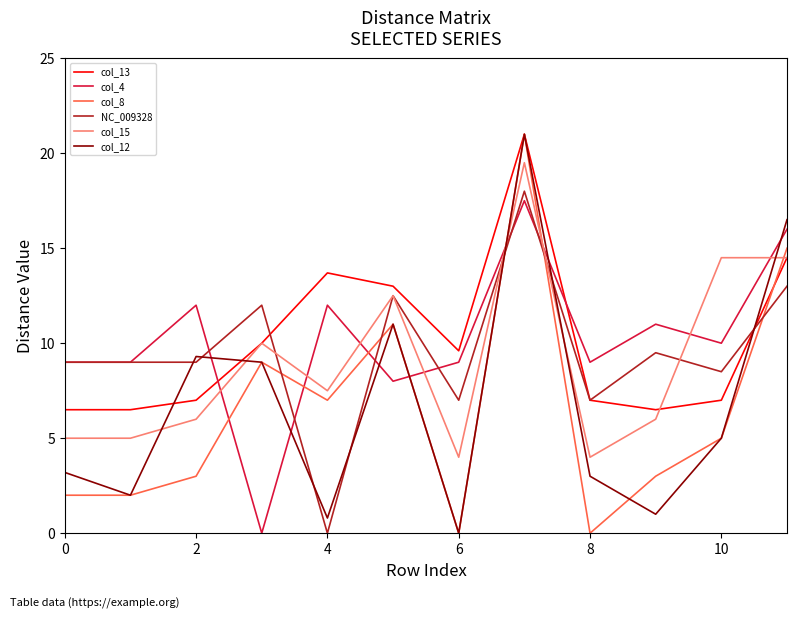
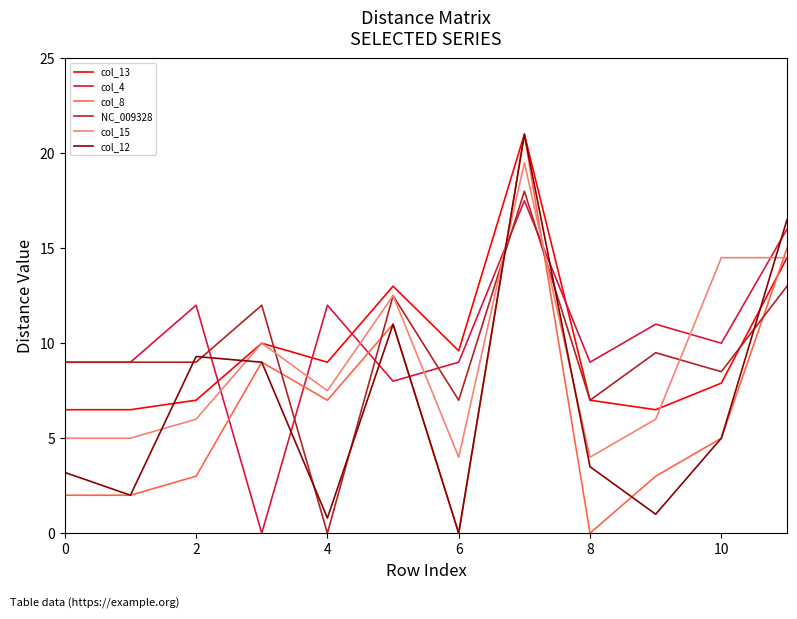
col_13, 4: 13.7 -> 9.0
col_12, 8: 3.0 -> 3.5
col_13, 10: 7.0 -> 7.9
